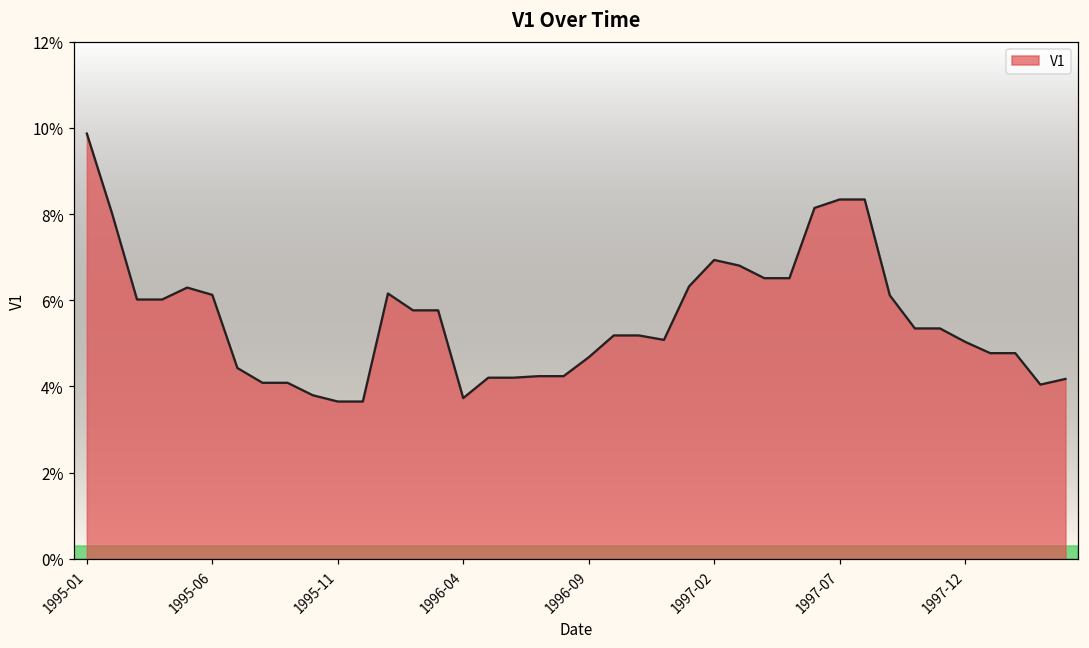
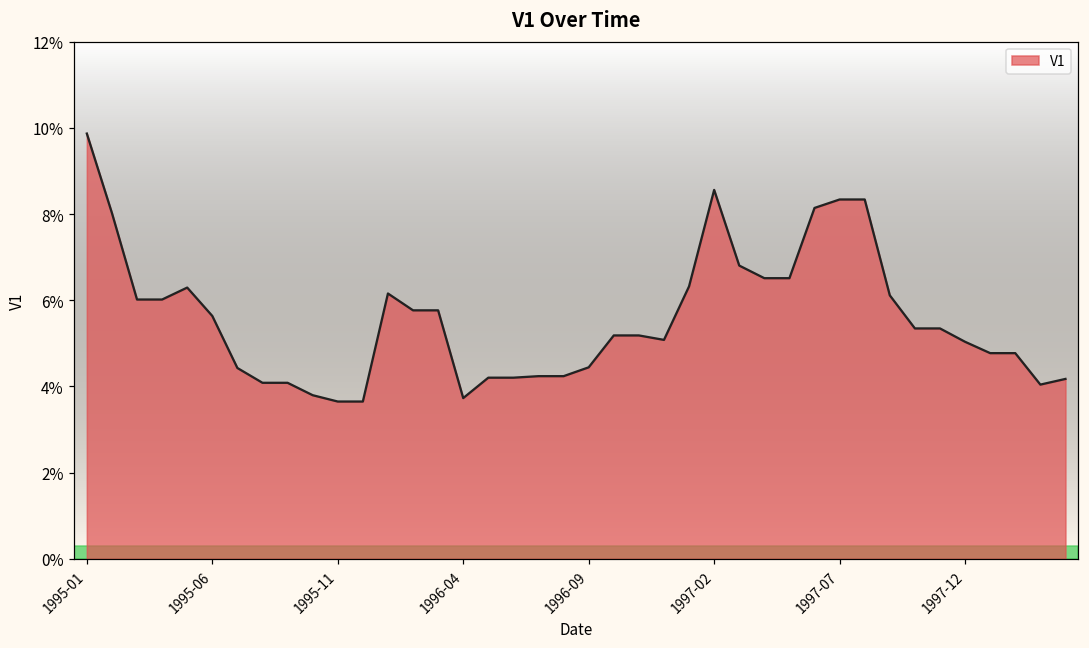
1995-06: 6.1% -> 5.6%
1996-09: 4.7% -> 4.4%
1997-02: 6.9% -> 8.6%
